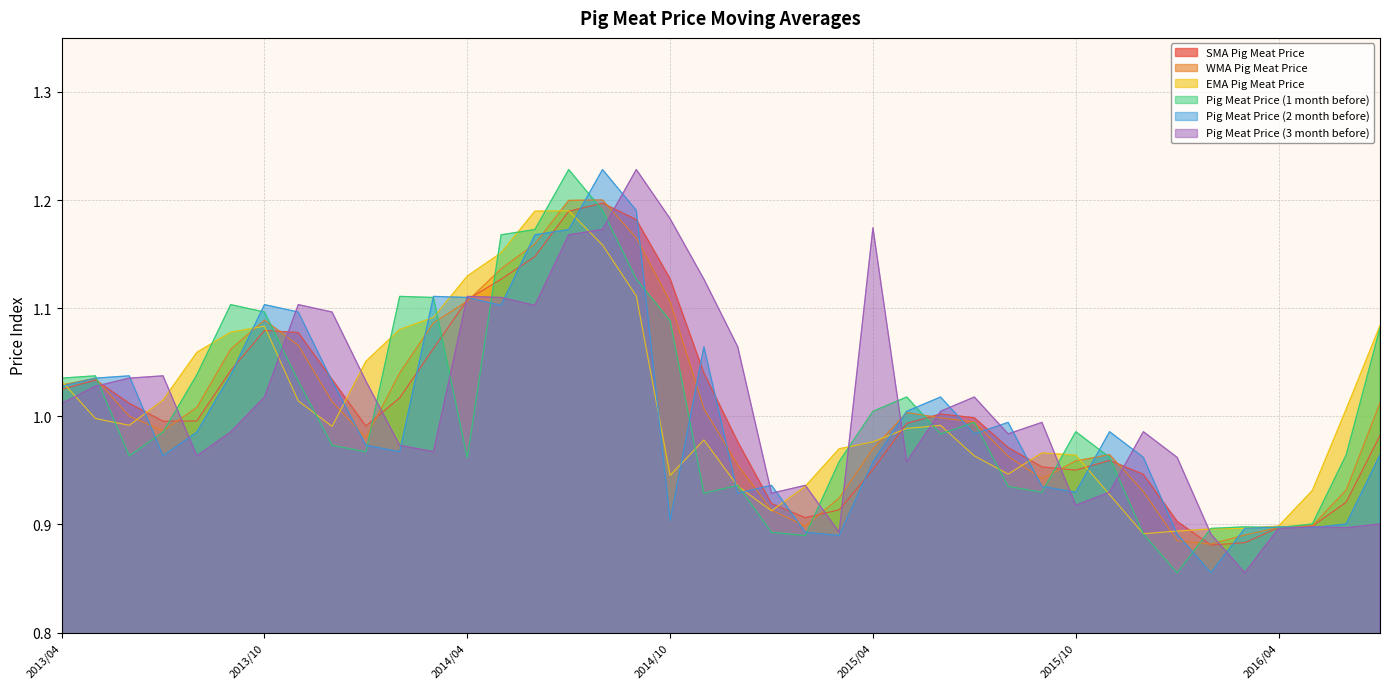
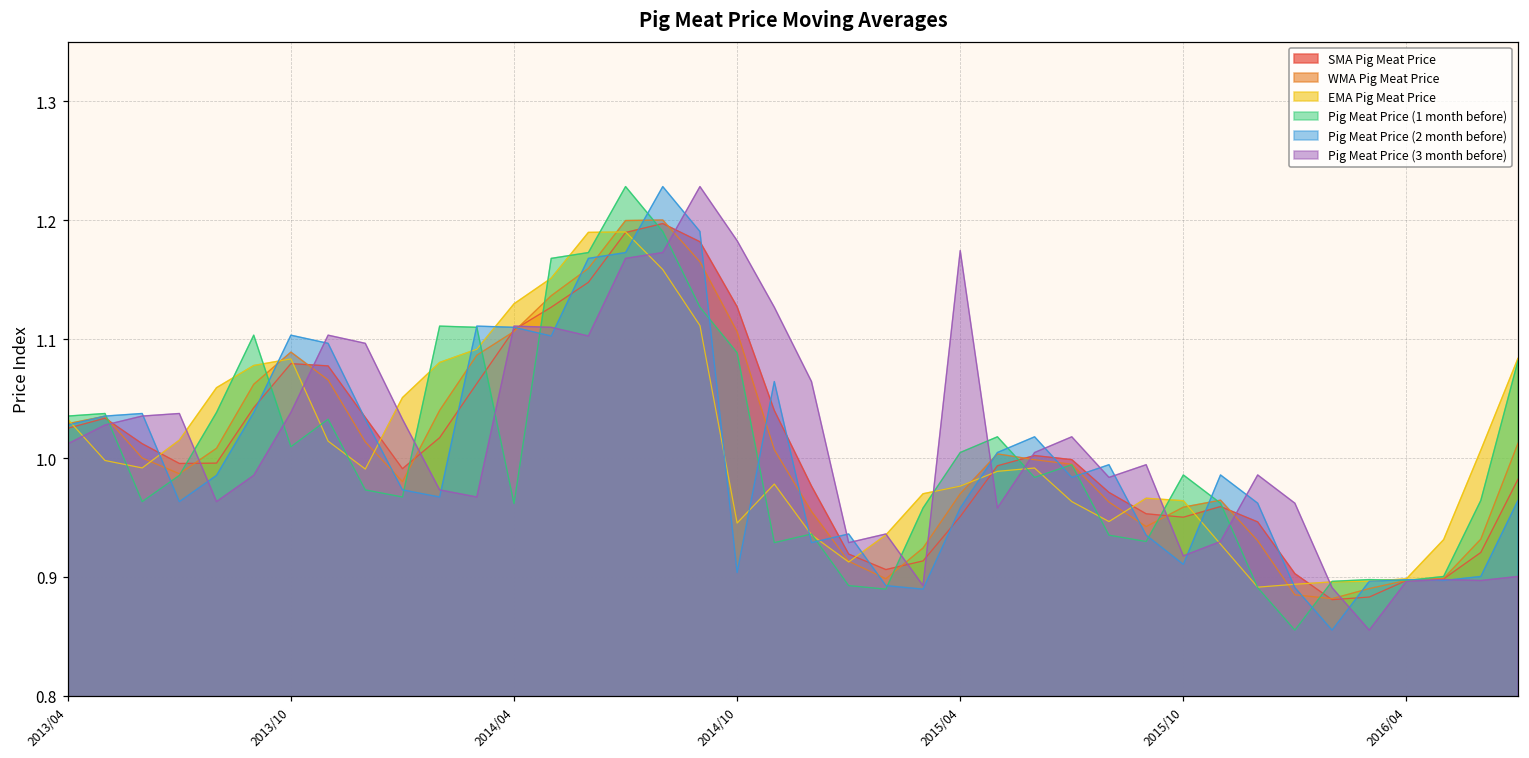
Pig Meat Price (1 month before), 2013/10: 1.096 -> 1.010
Pig Meat Price (3 month before), 2013/10: 1.018 -> 1.038
Pig Meat Price (2 month before), 2015/10: 0.930 -> 0.911
